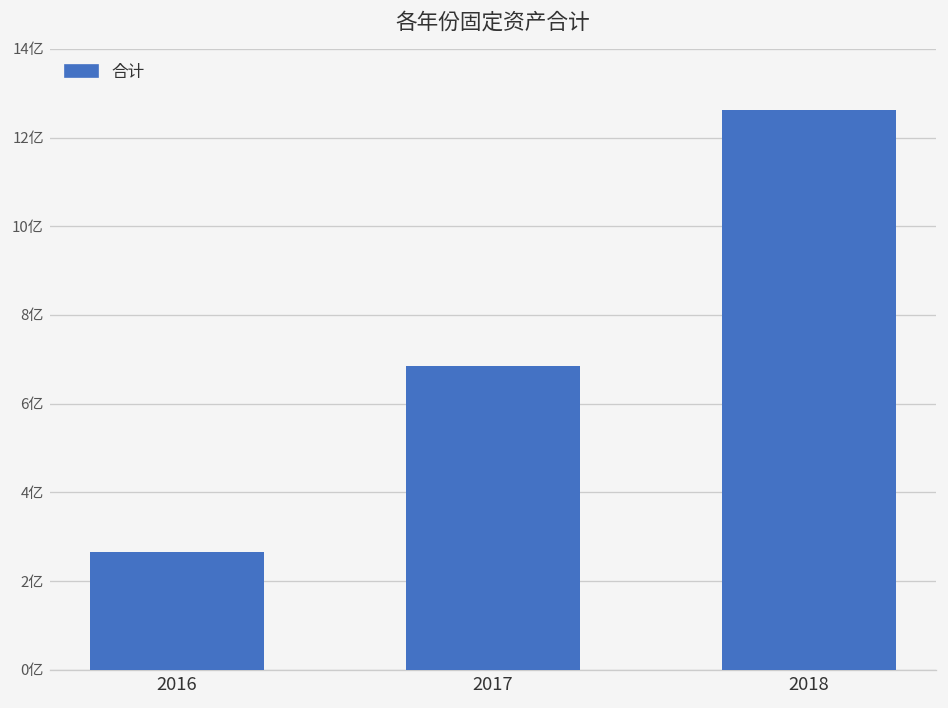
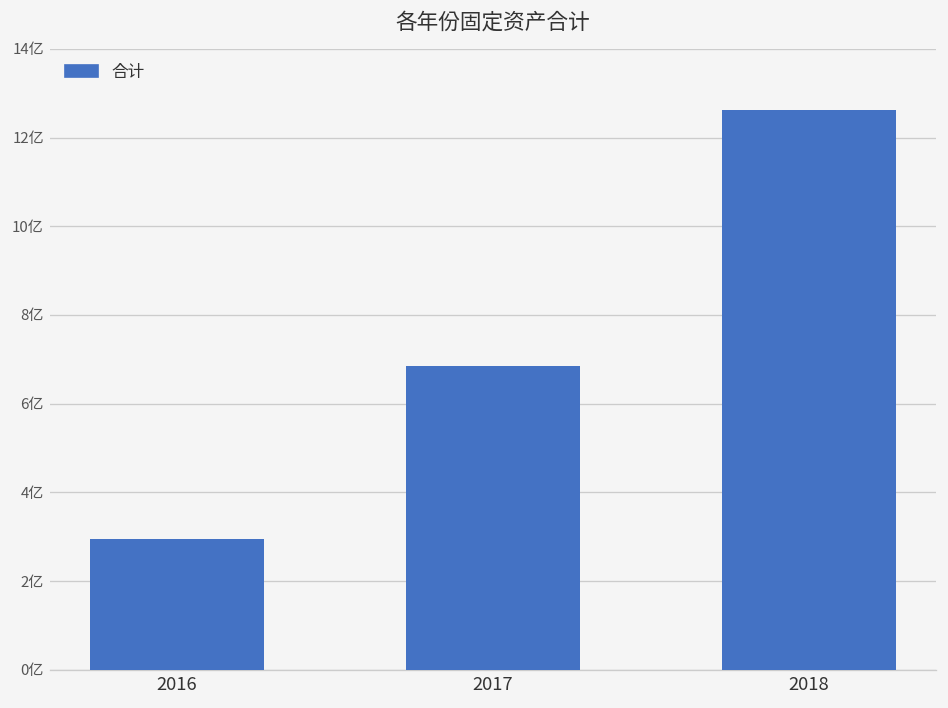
2016: 2.7亿 -> 2.9亿
